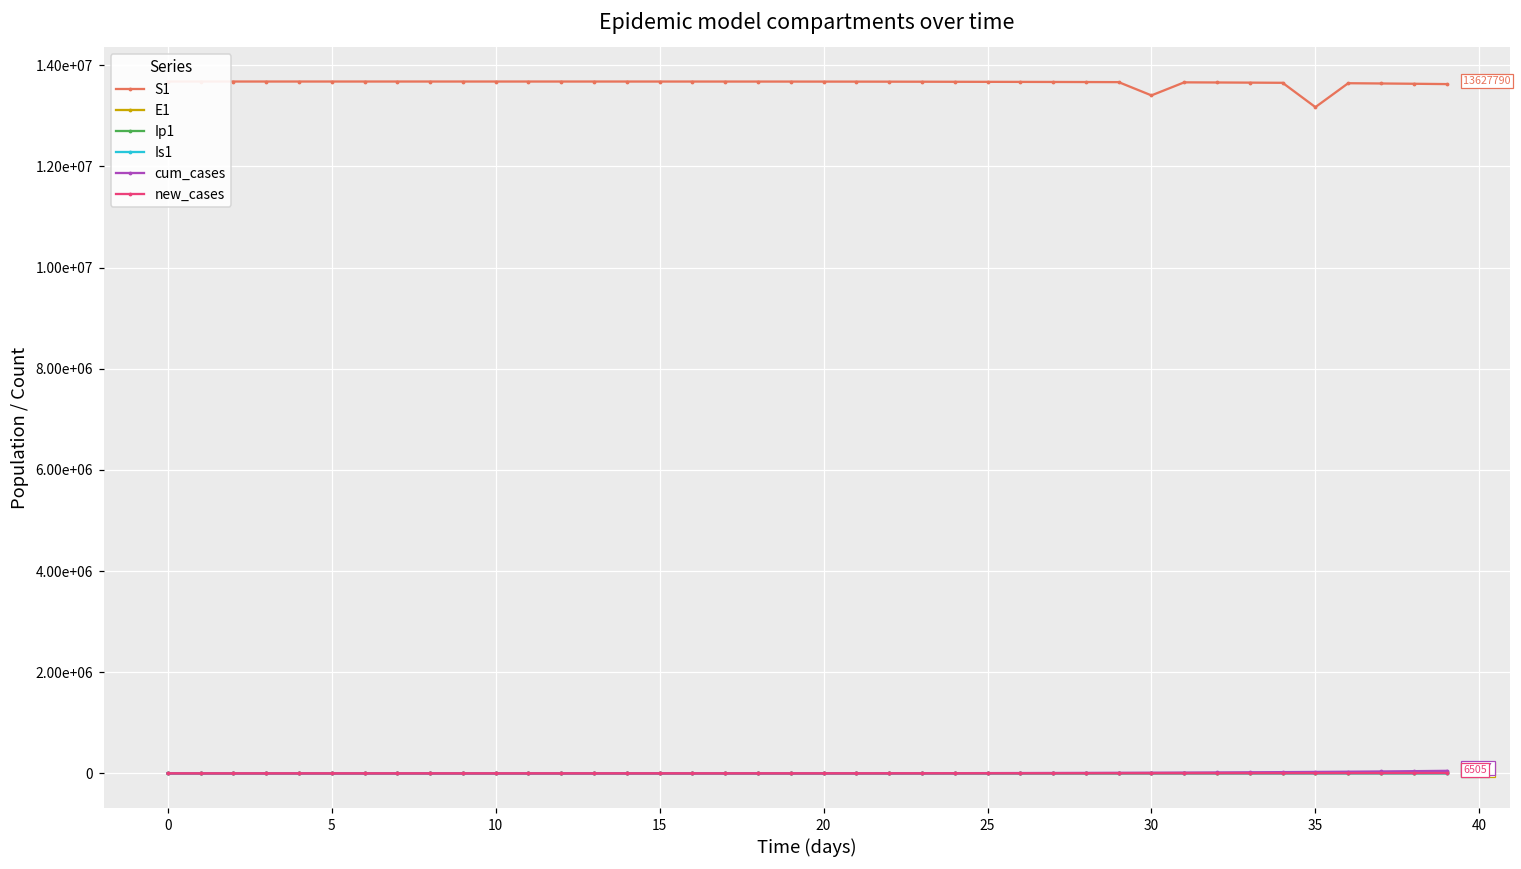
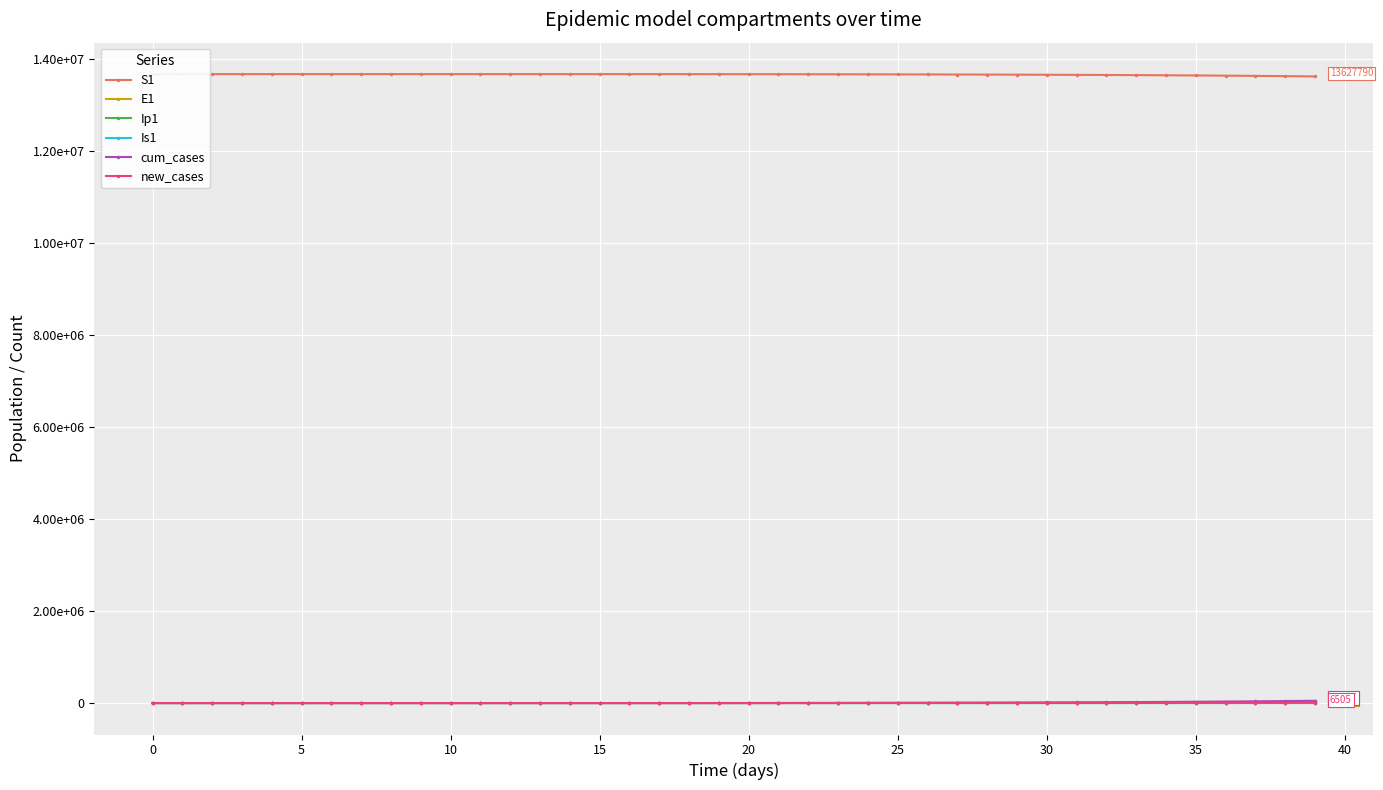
S1, 30: 13400000 -> 13700000
S1, 35: 13200000 -> 13600000
